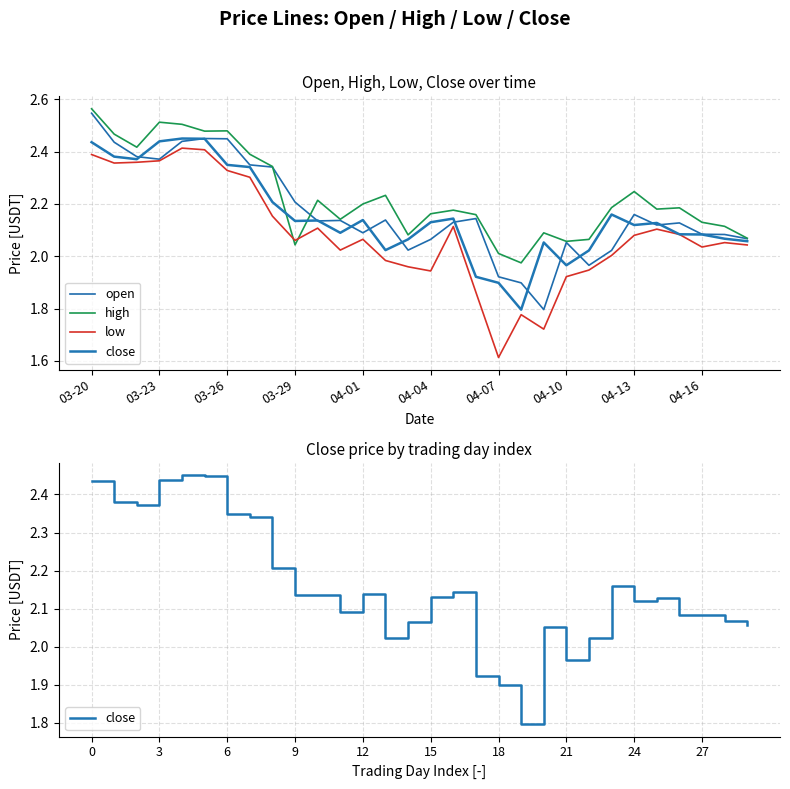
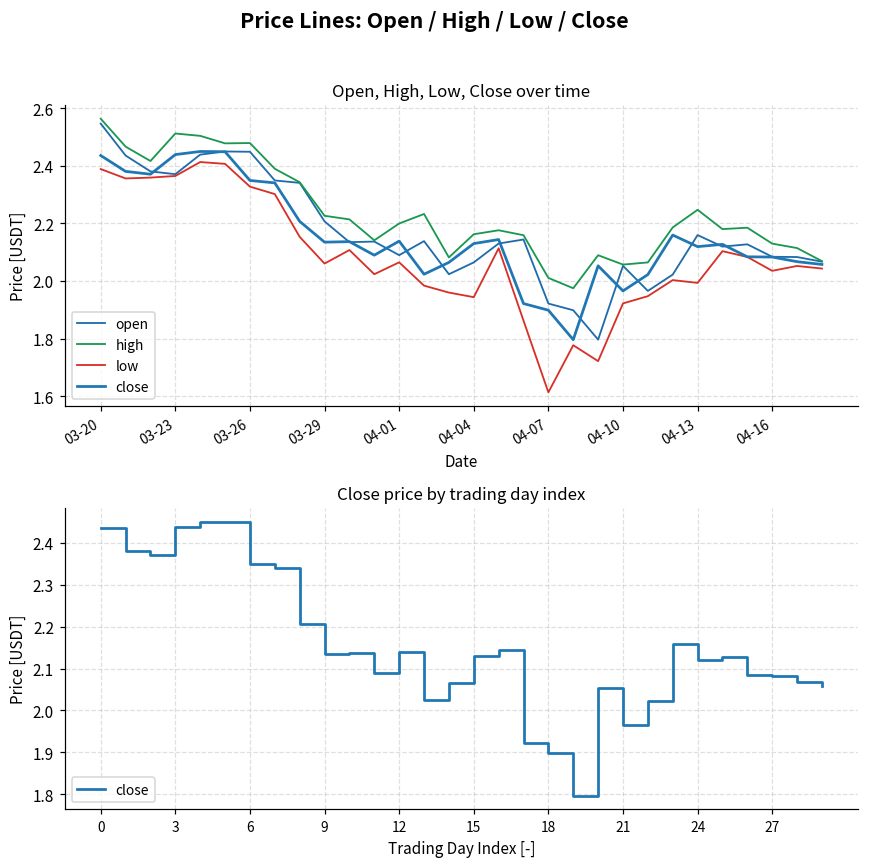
Open, High, Low, Close over time, high, 03-29: 2.04 -> 2.23
Open, High, Low, Close over time, low, 04-13: 2.08 -> 1.99
